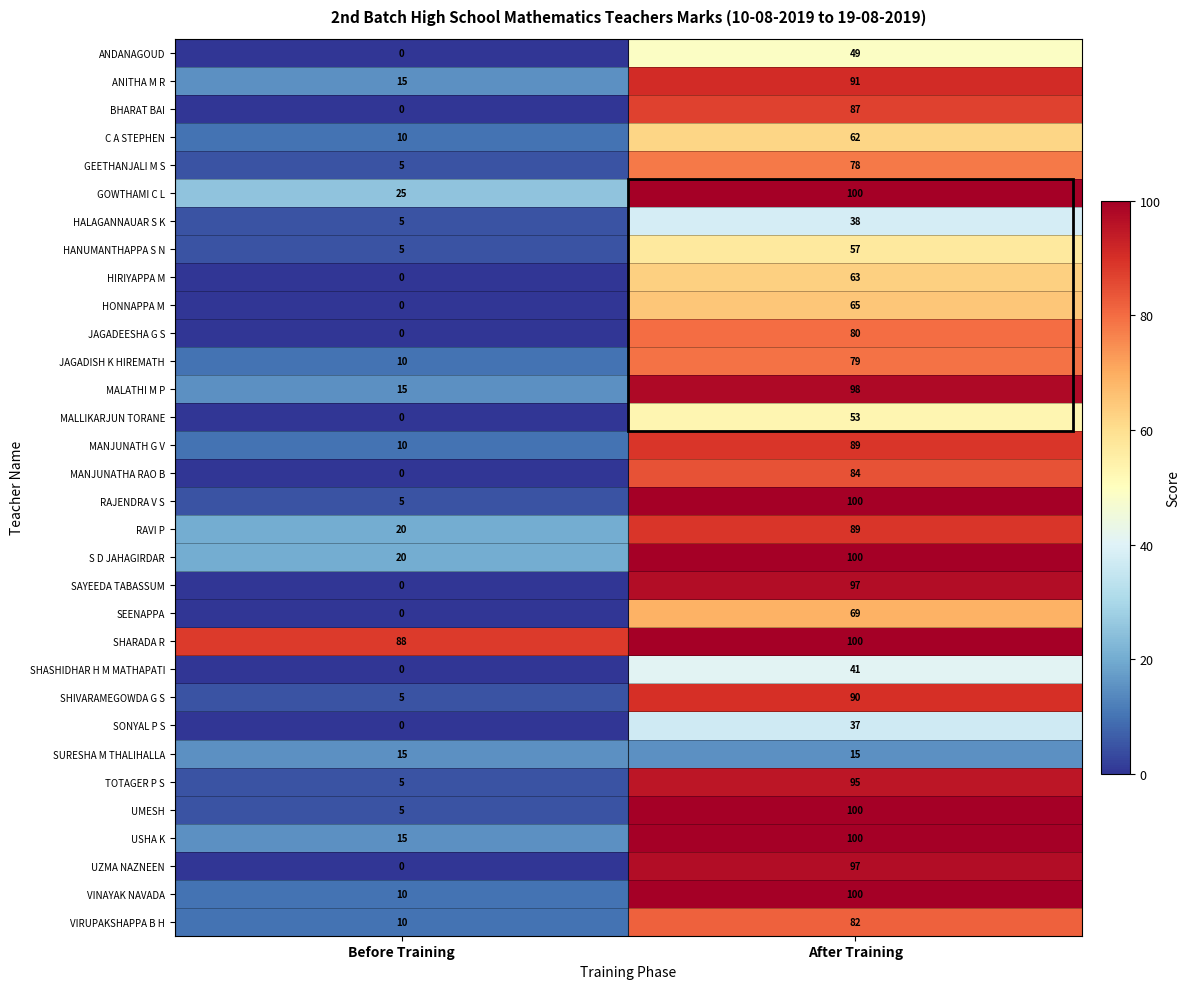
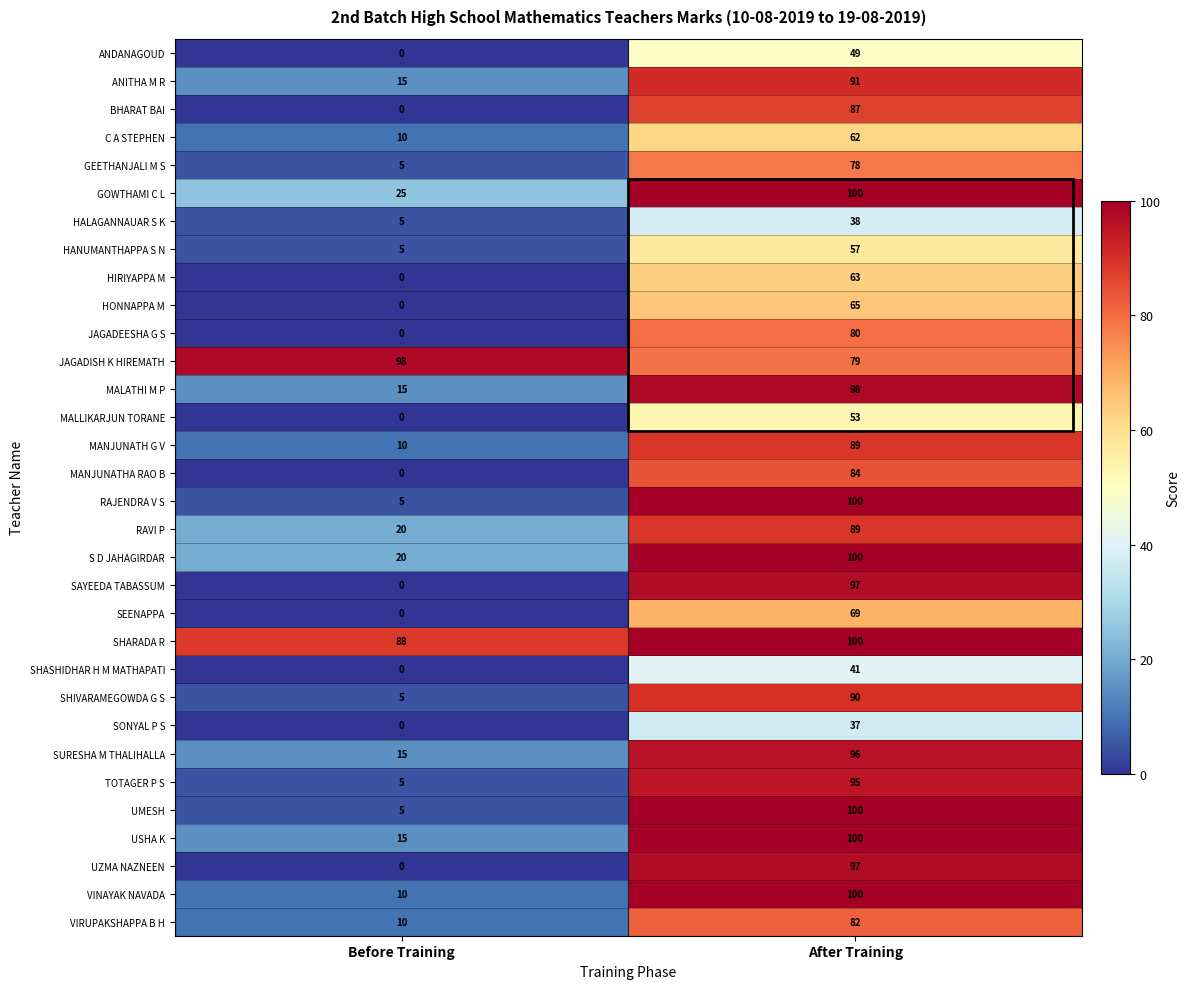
JAGADISH K HIREMATH, Before Training: 10 -> 98
SURESHA M THALIHALLA, After Training: 15 -> 96
